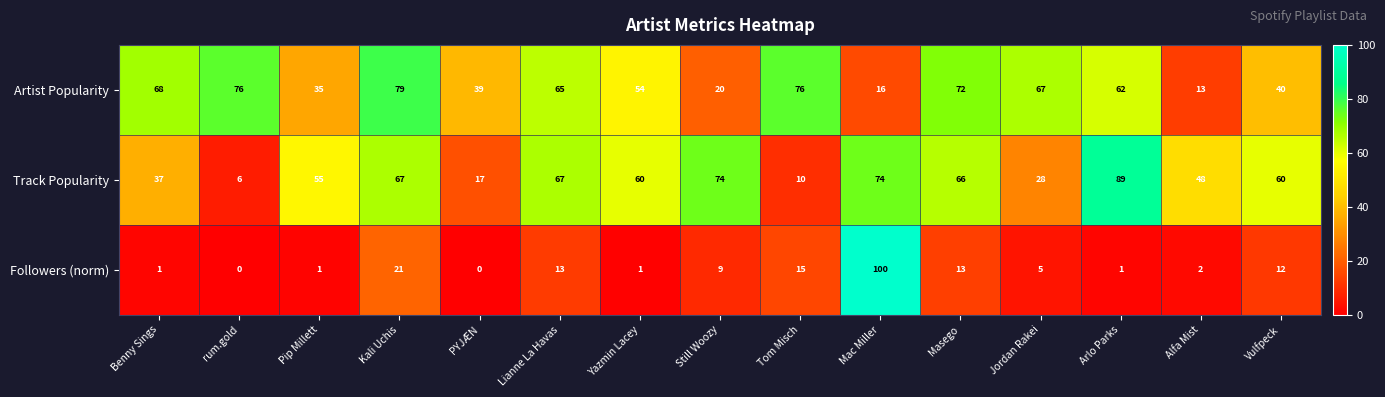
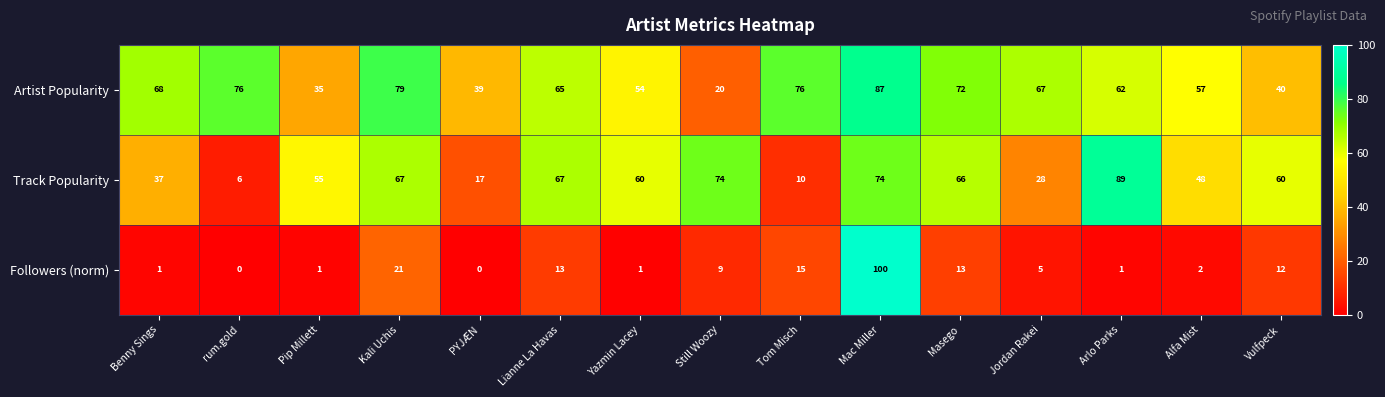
Artist Popularity, Mac Miller: 16 -> 87
Artist Popularity, Alfa Mist: 13 -> 57
